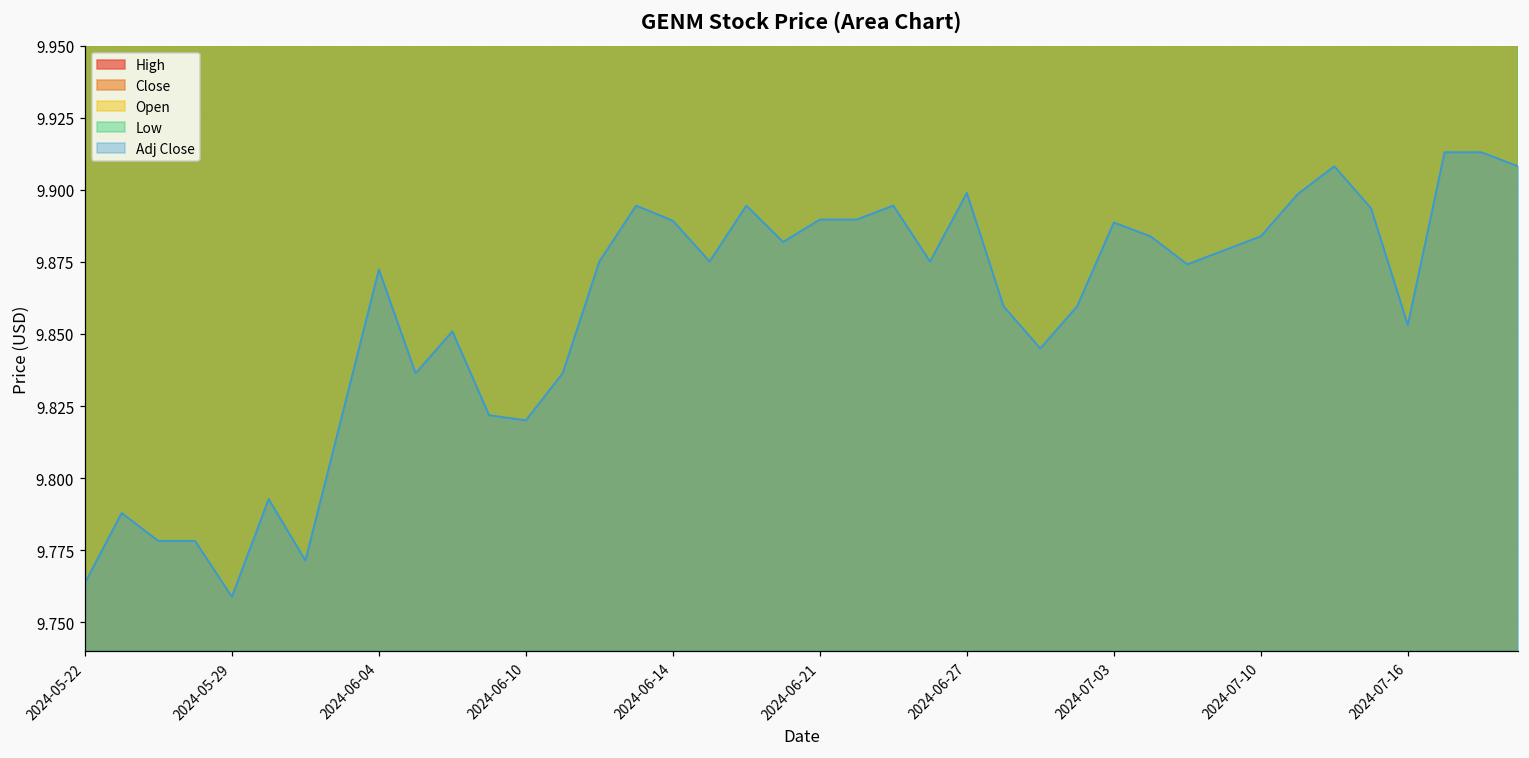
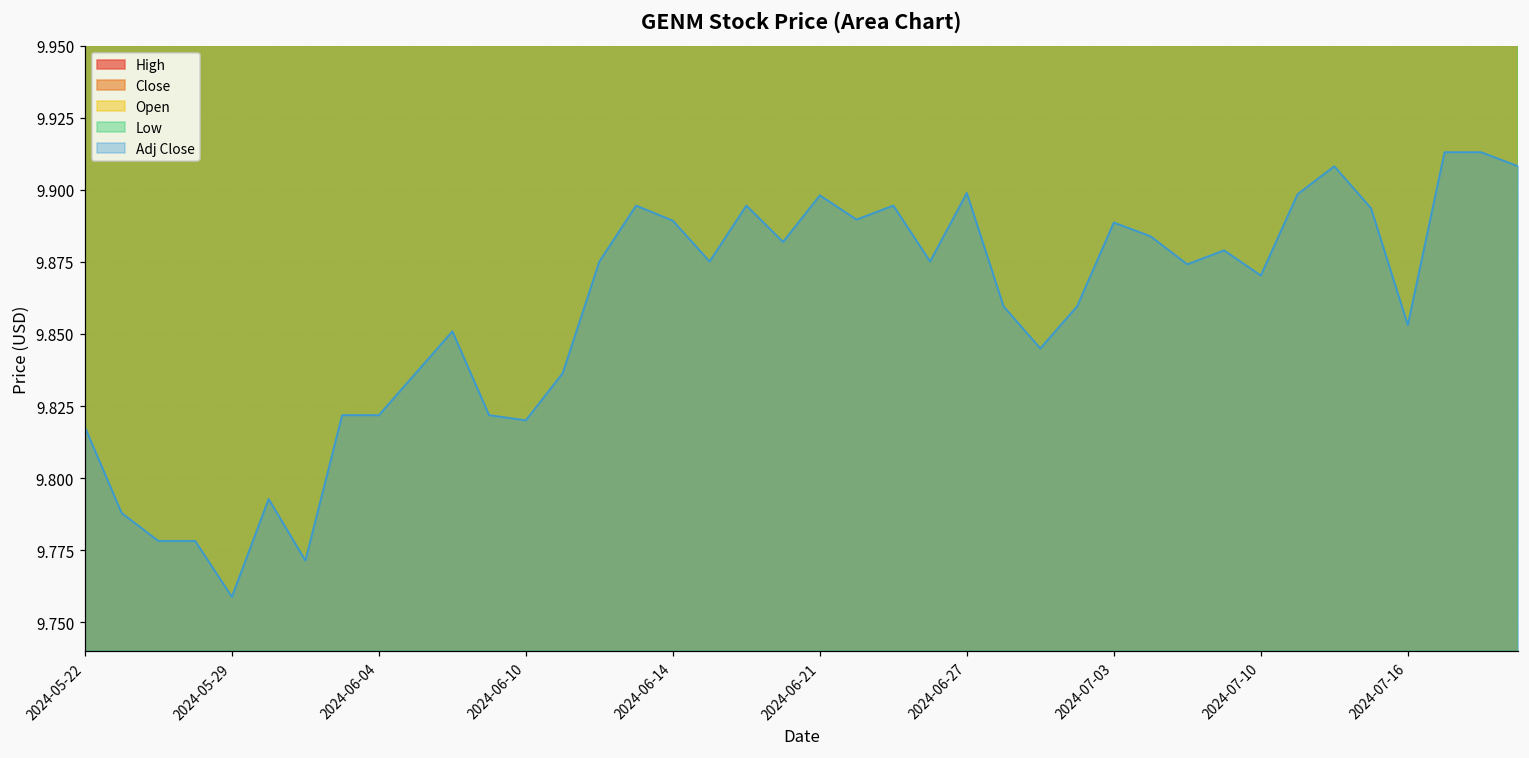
Adj Close, 2024-05-22: 9.764 -> 9.818
Adj Close, 2024-06-04: 9.872 -> 9.822
Adj Close, 2024-06-21: 9.890 -> 9.898
Adj Close, 2024-07-10: 9.884 -> 9.870
